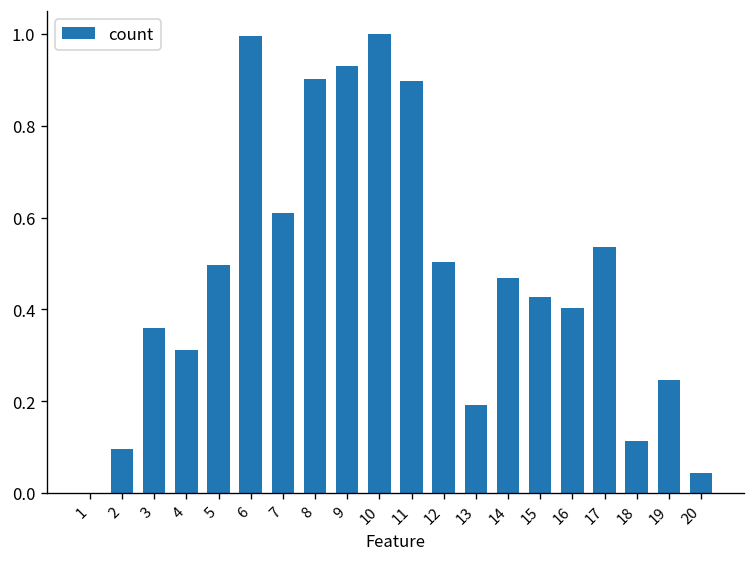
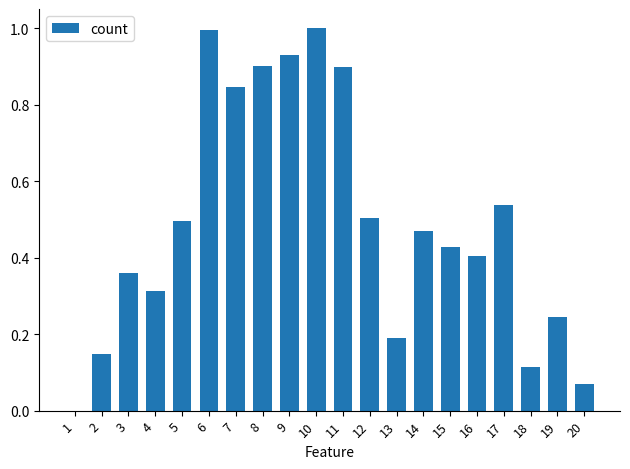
2: 0.10 -> 0.15
7: 0.61 -> 0.85
20: 0.04 -> 0.07
